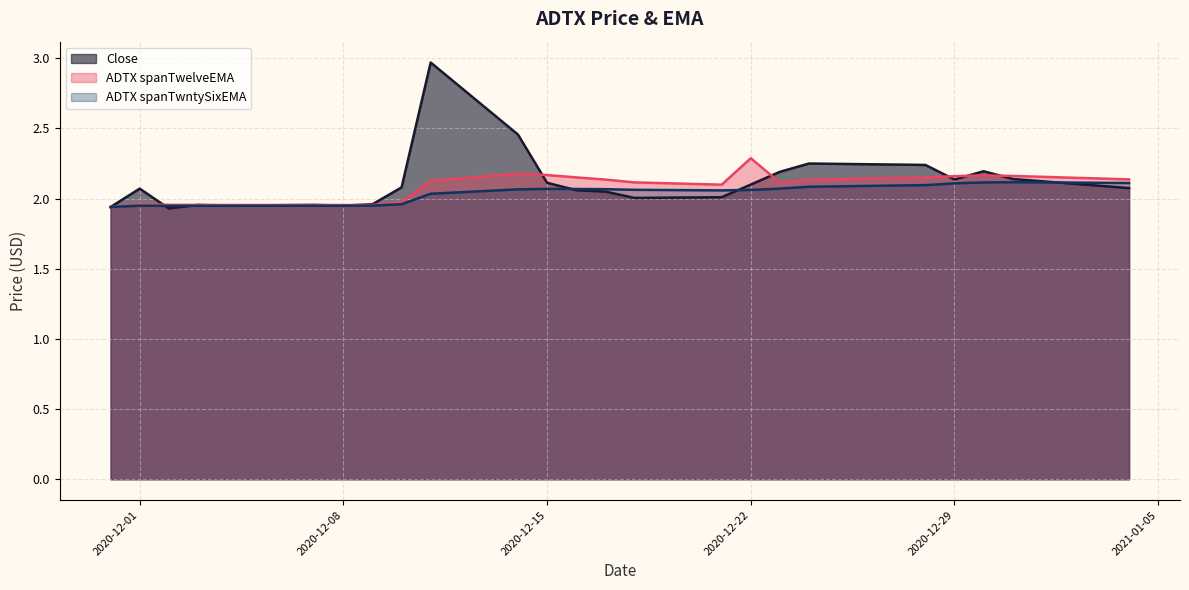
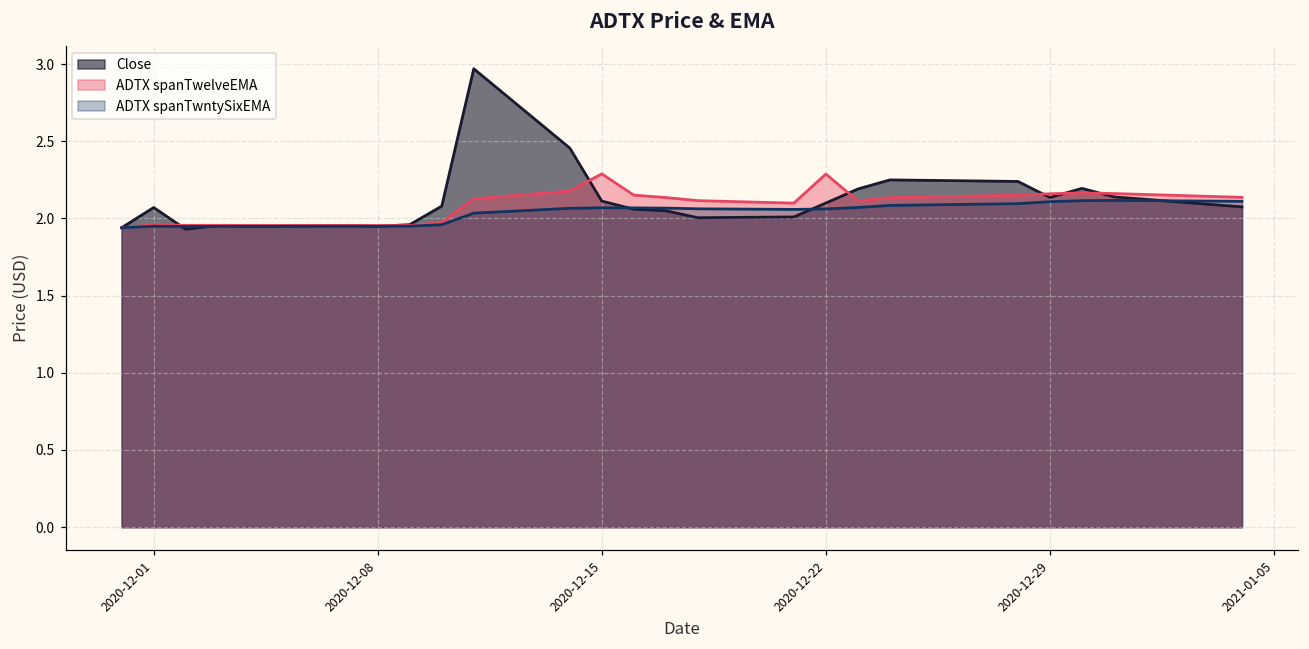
ADTX spanTwelveEMA, 2020-12-15: 2.17 -> 2.29
